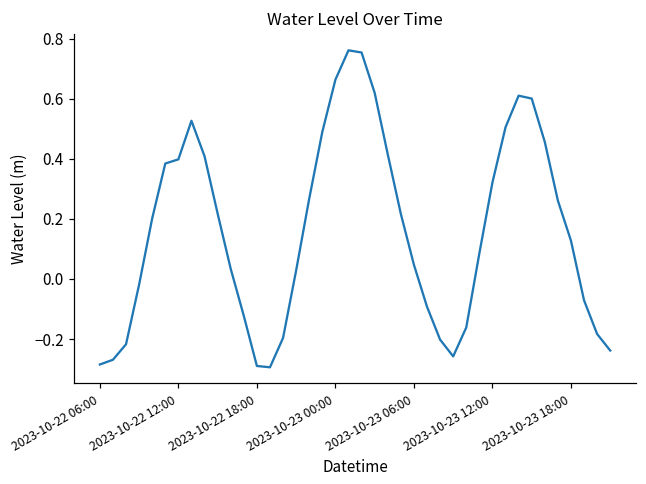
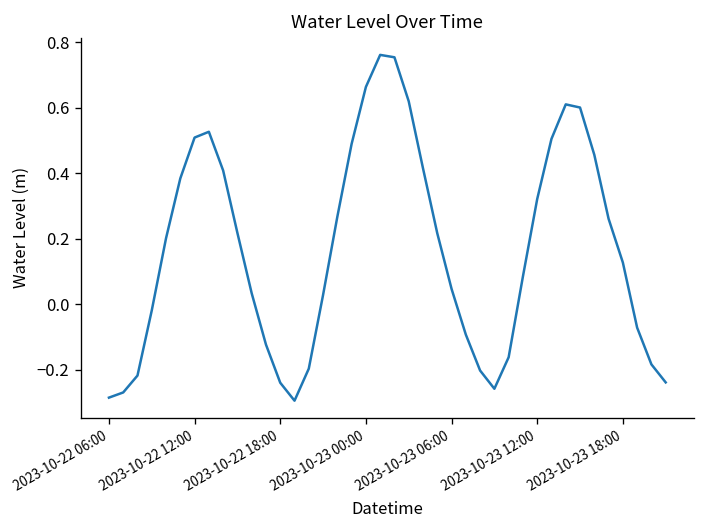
2023-10-22 12:00: 0.40 -> 0.51
2023-10-22 18:00: -0.29 -> -0.24
